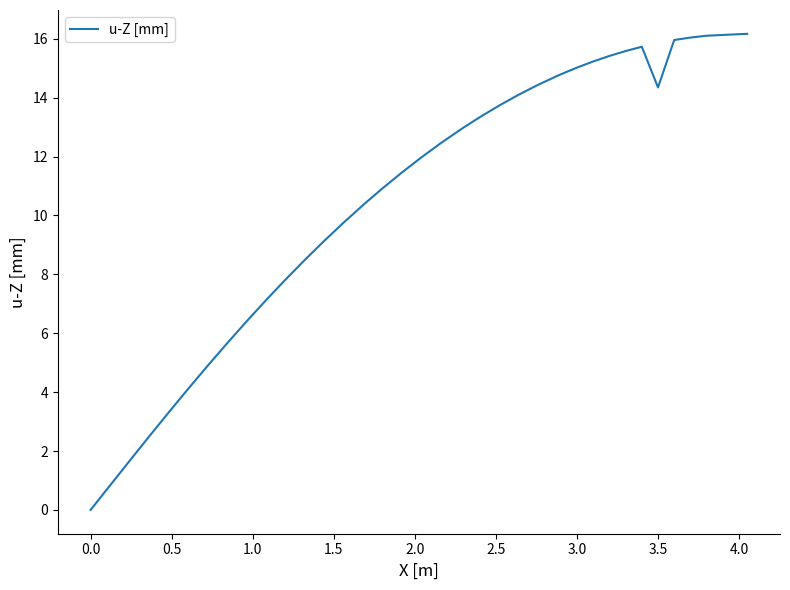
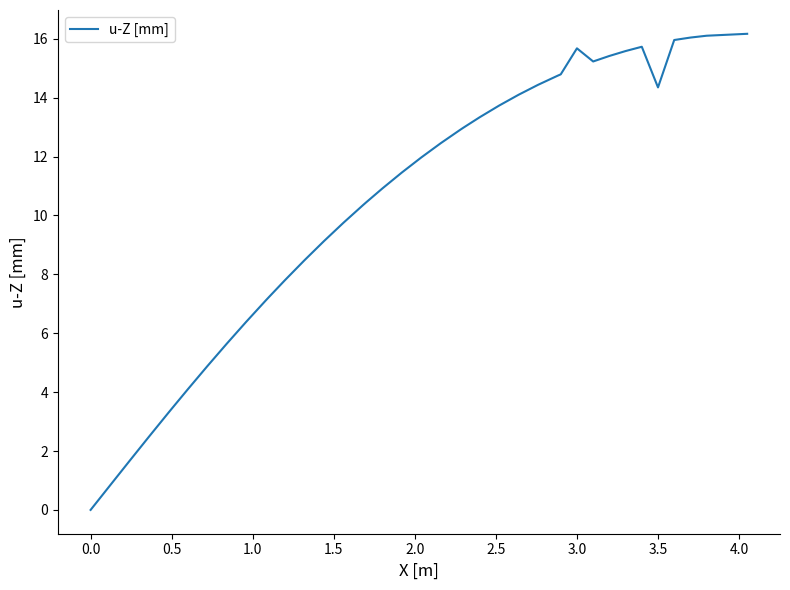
3.0: 15.0 -> 15.7
